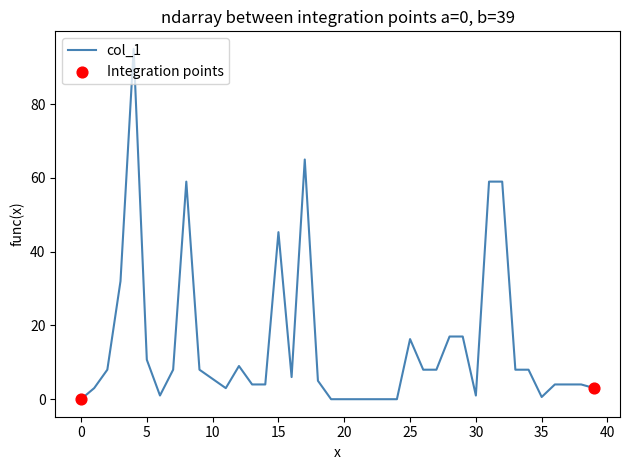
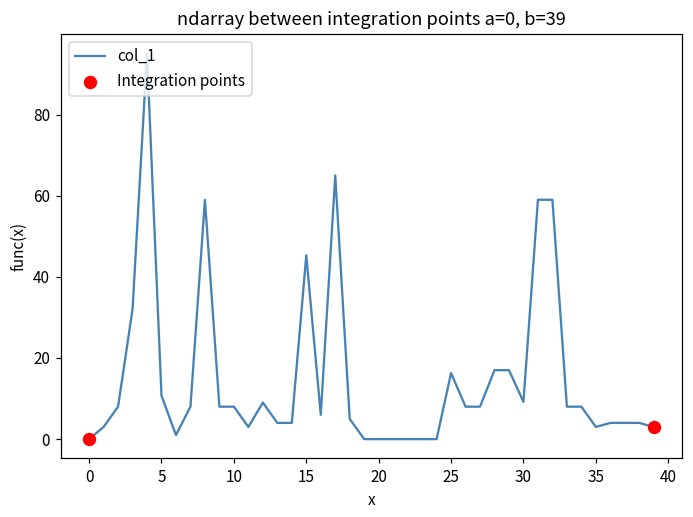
col_1, 10: 6 -> 8
col_1, 30: 1 -> 9
col_1, 35: 1 -> 3
